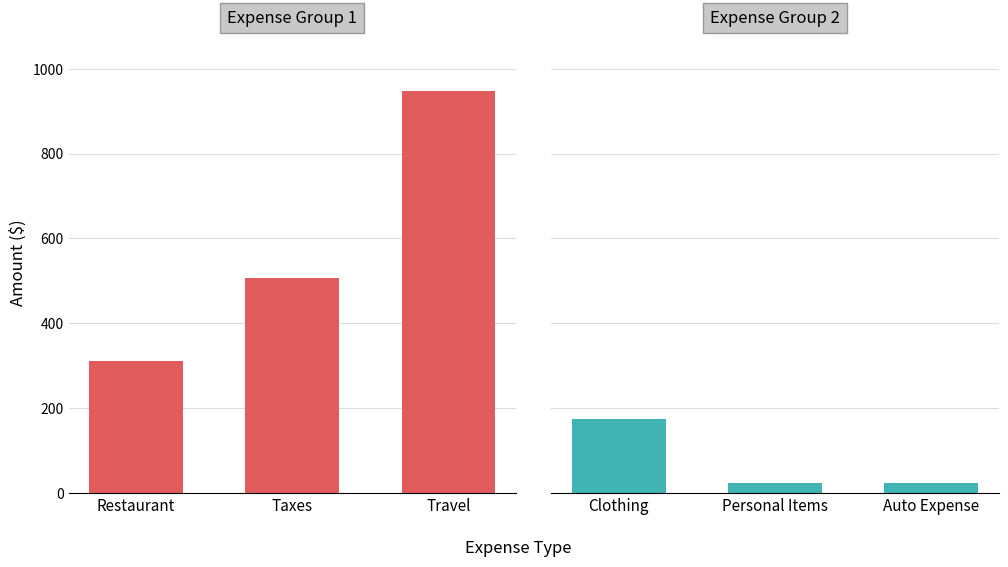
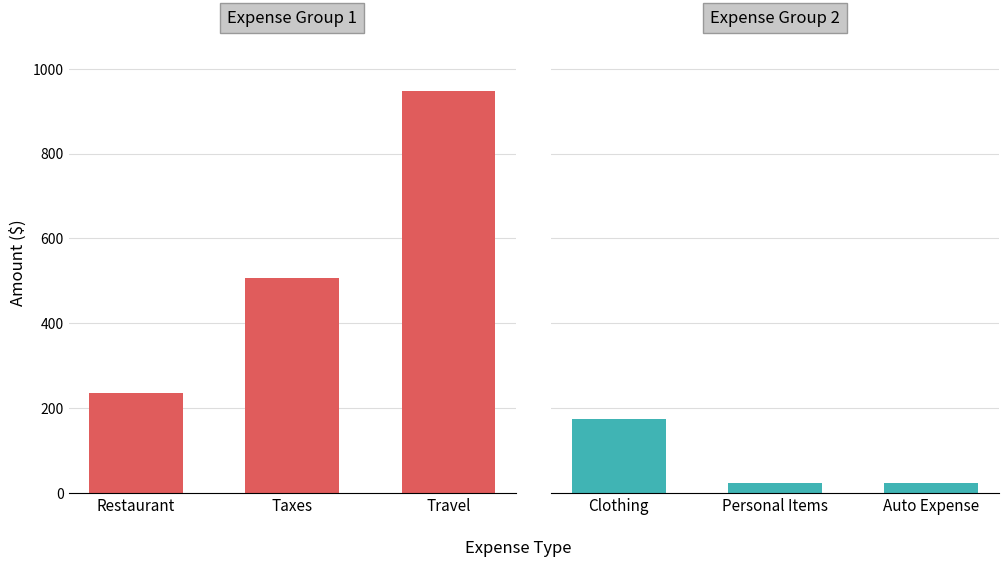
Expense Group 1, Restaurant: 310 -> 230
